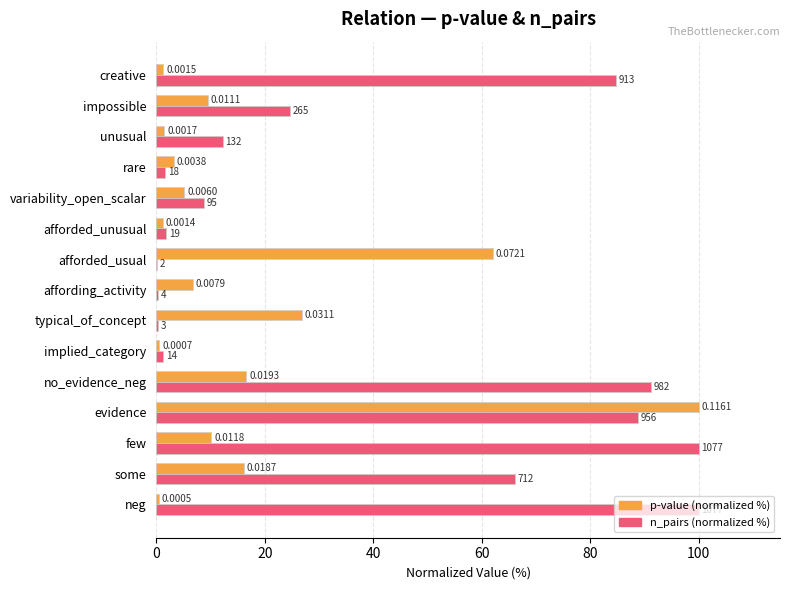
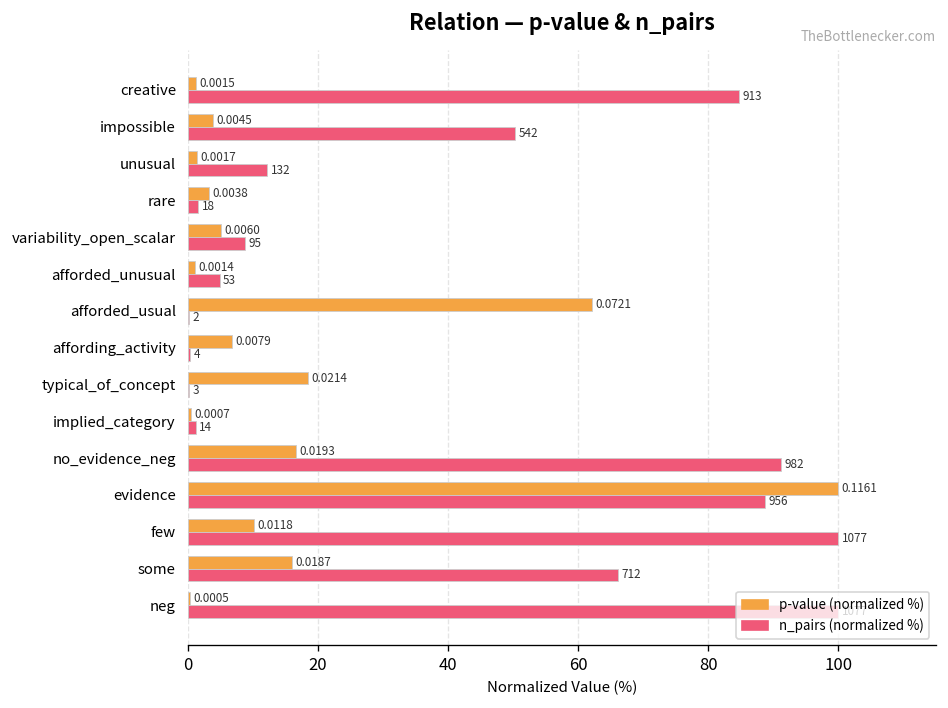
p-value (normalized %), impossible: 0.0111 -> 0.0045
n_pairs (normalized %), impossible: 265 -> 542
n_pairs (normalized %), afforded_unusual: 19 -> 53
p-value (normalized %), typical_of_concept: 0.0311 -> 0.0214
